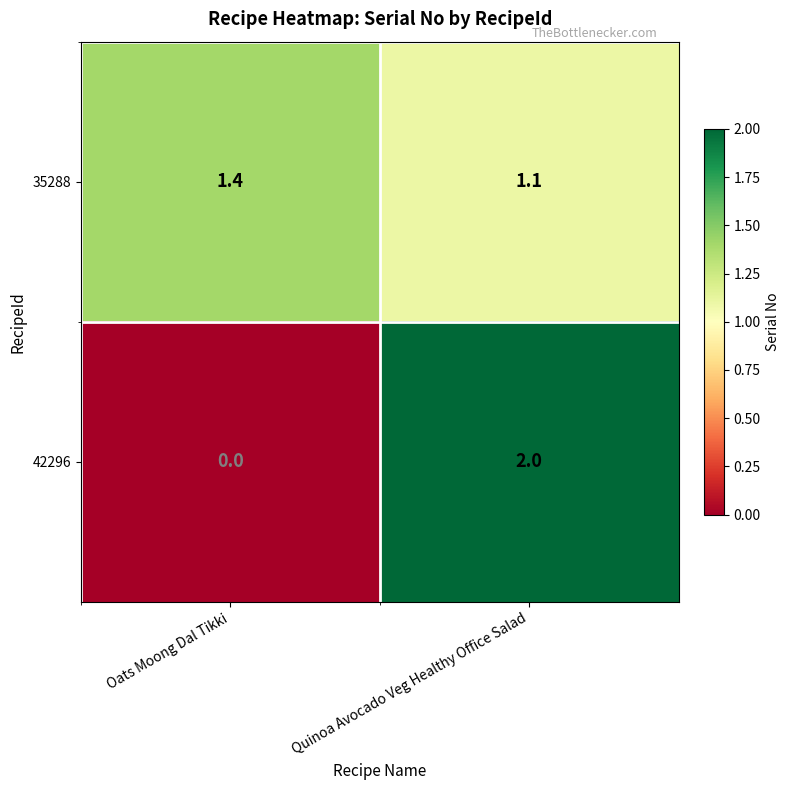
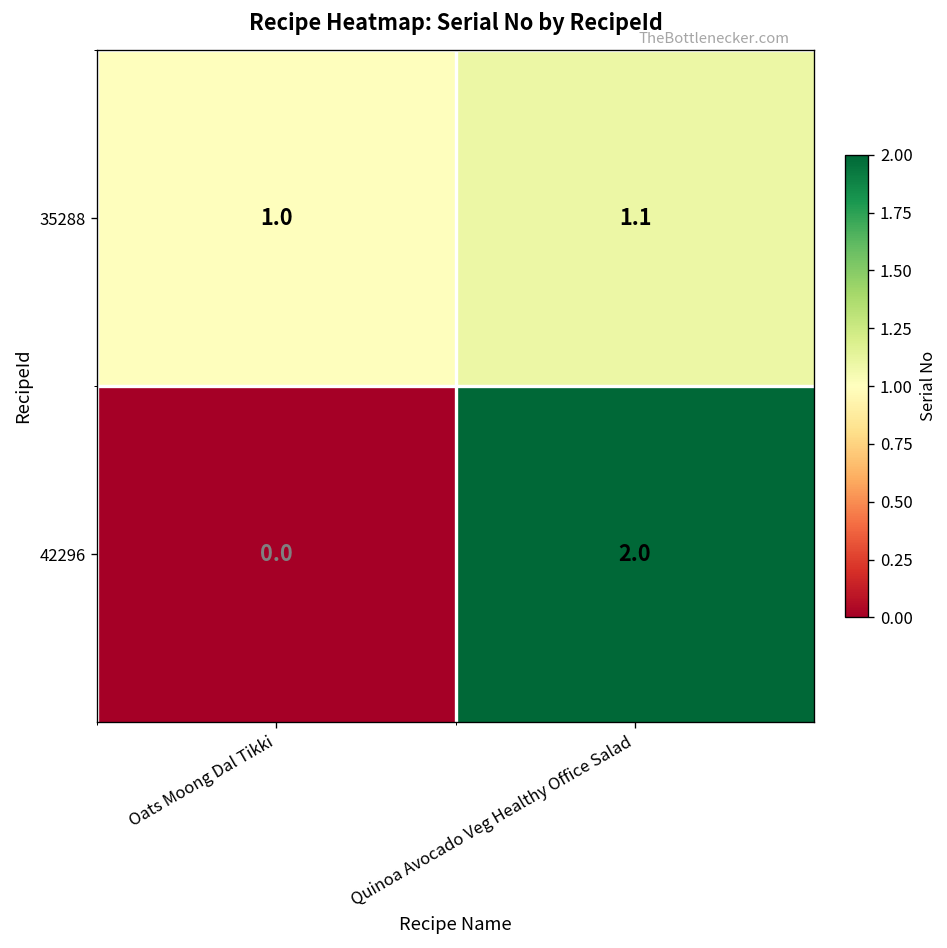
35288, Oats Moong Dal Tikki: 1.4 -> 1.0
